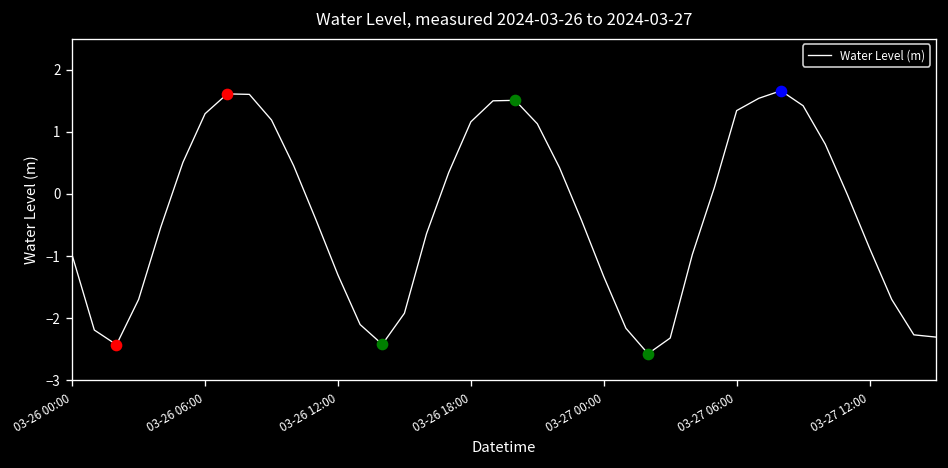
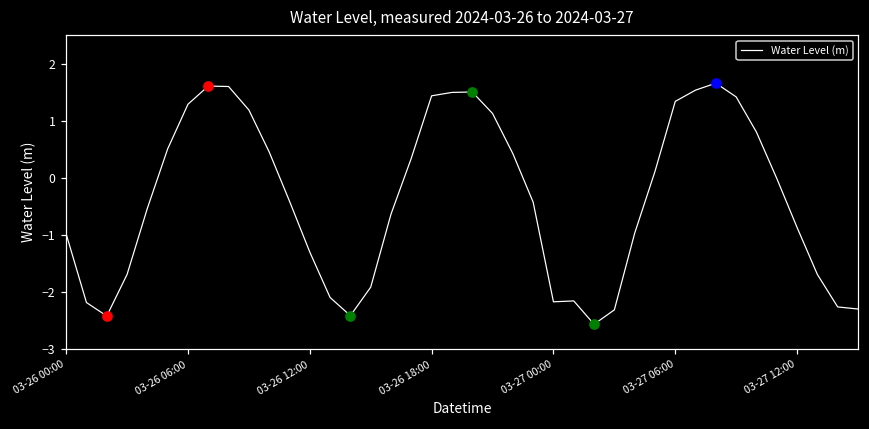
Water Level (m), 03-26 18:00: 1.2 -> 1.4
Water Level (m), 03-27 00:00: -1.3 -> -2.2
